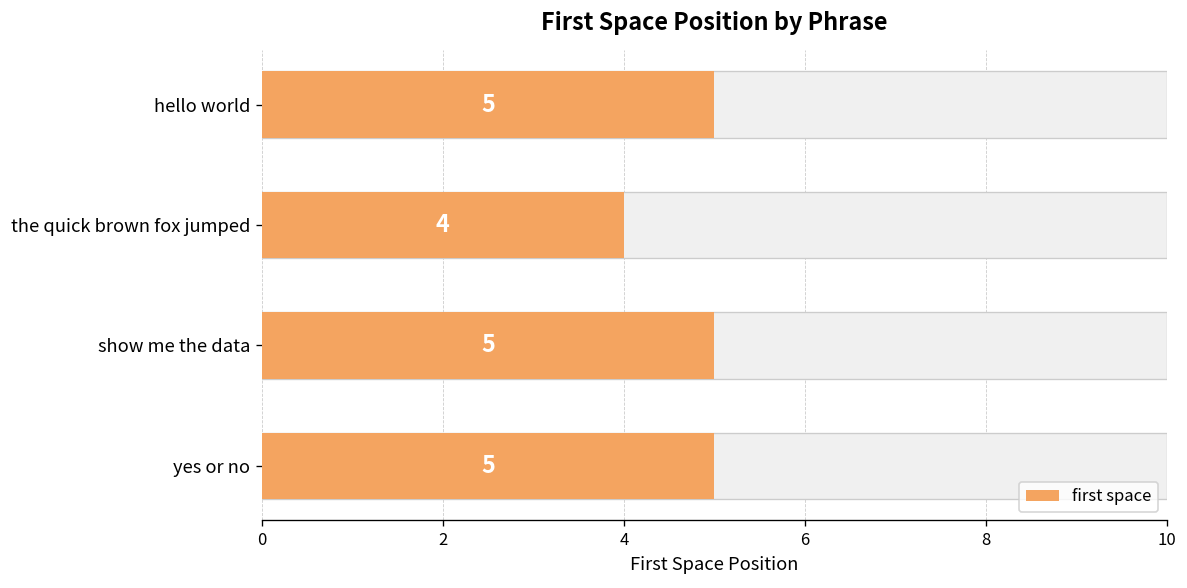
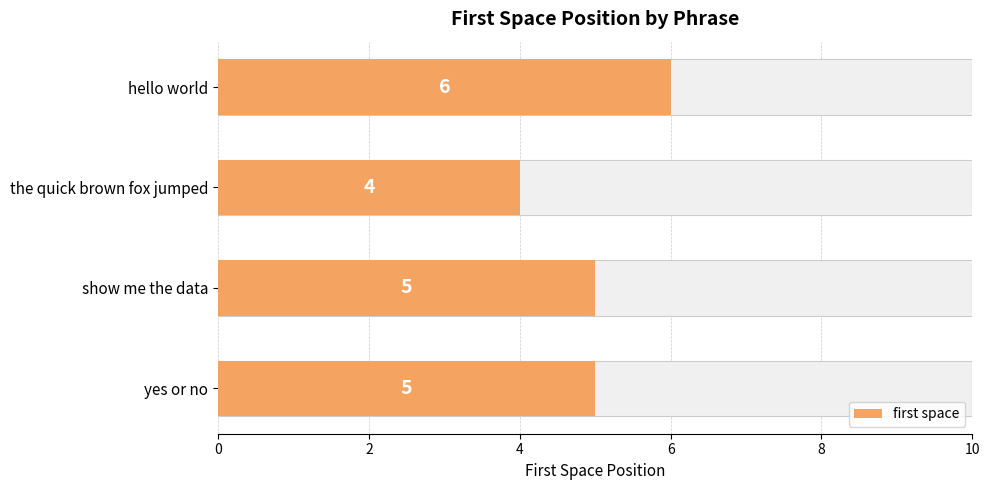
first space, hello world: 5 -> 6
